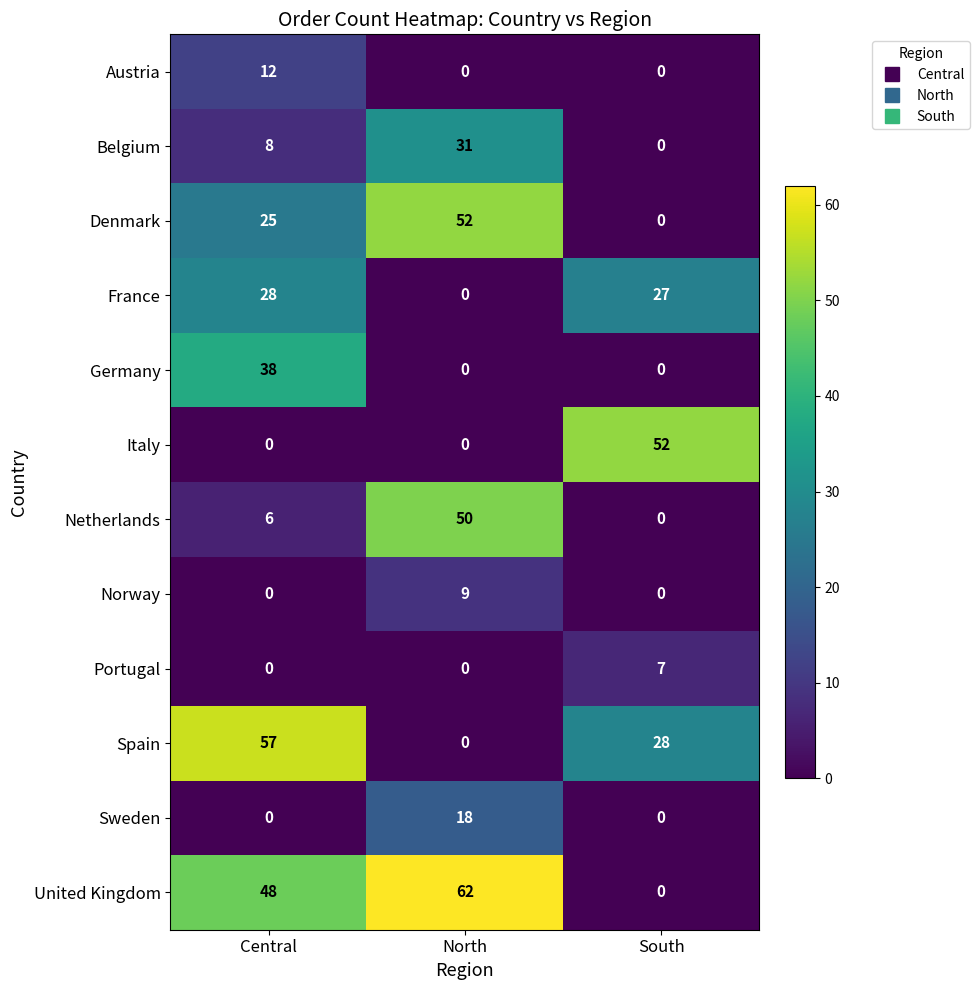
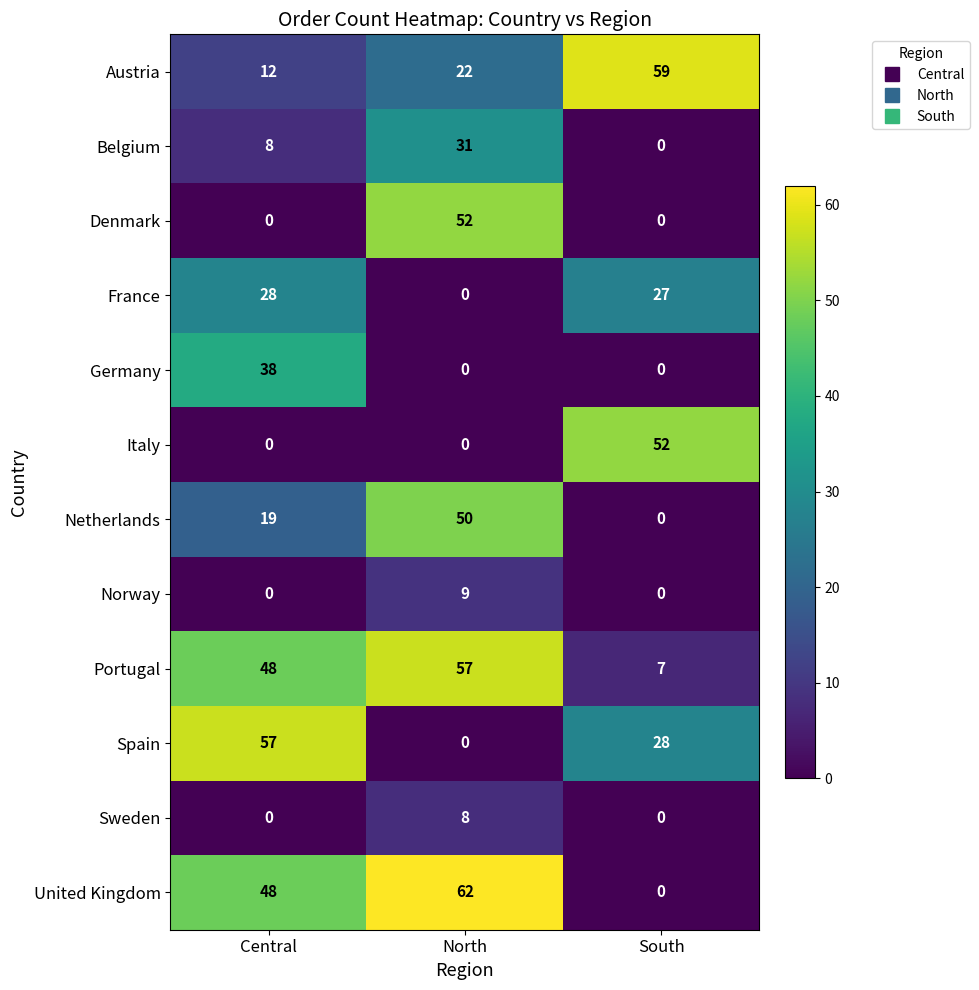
Austria, North: 0 -> 22
Austria, South: 0 -> 59
Denmark, Central: 25 -> 0
Netherlands, Central: 6 -> 19
Portugal, Central: 0 -> 48
Portugal, North: 0 -> 57
Sweden, North: 18 -> 8
